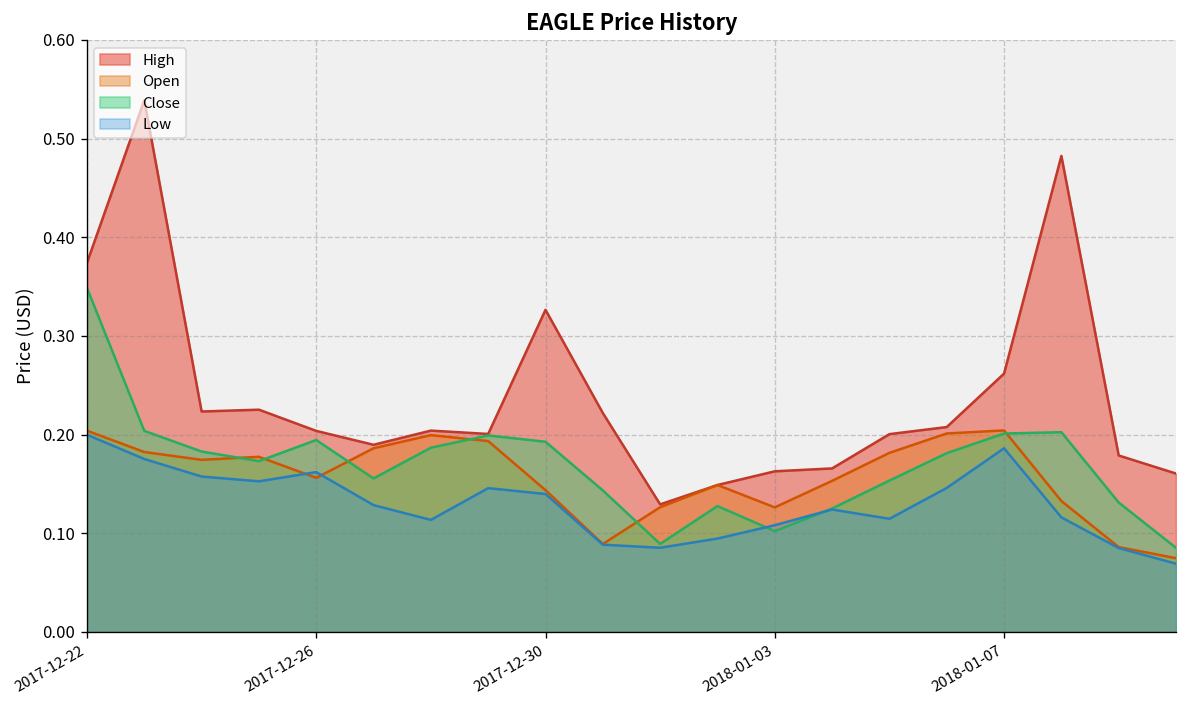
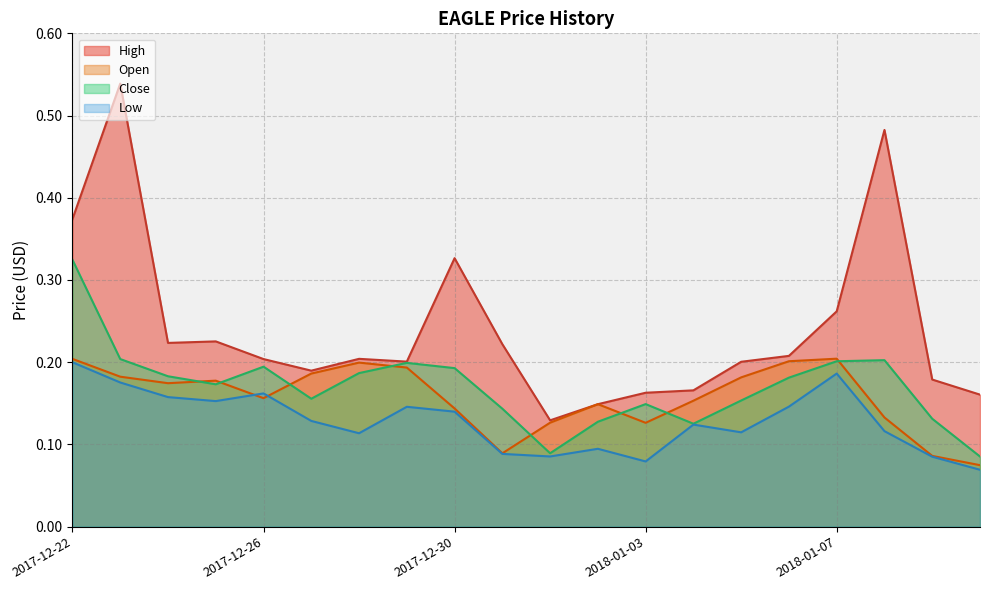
Close, 2017-12-22: 0.35 -> 0.32
Close, 2018-01-03: 0.10 -> 0.15
Low, 2018-01-03: 0.11 -> 0.08
